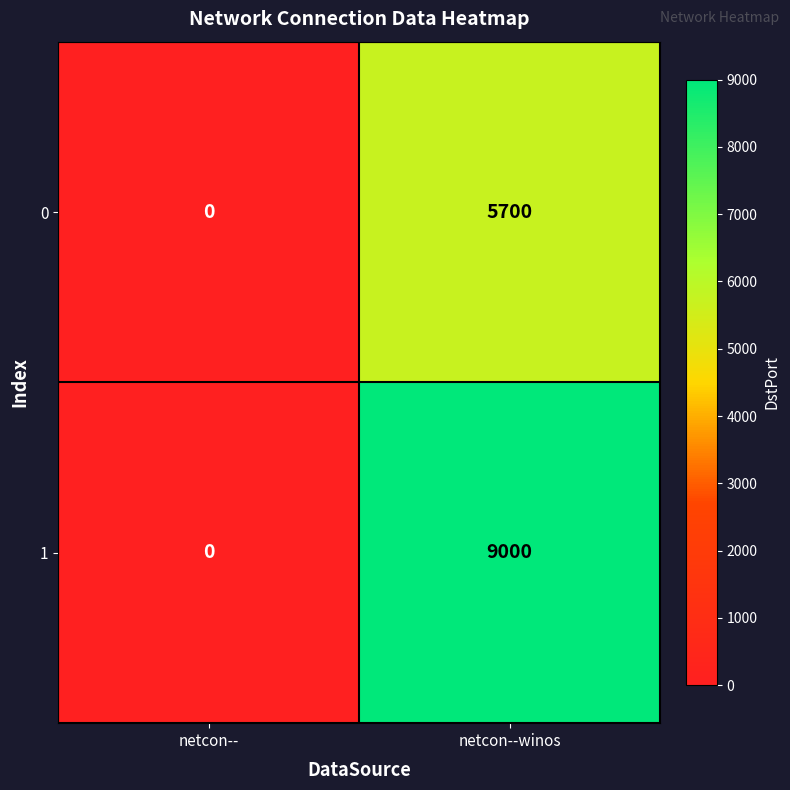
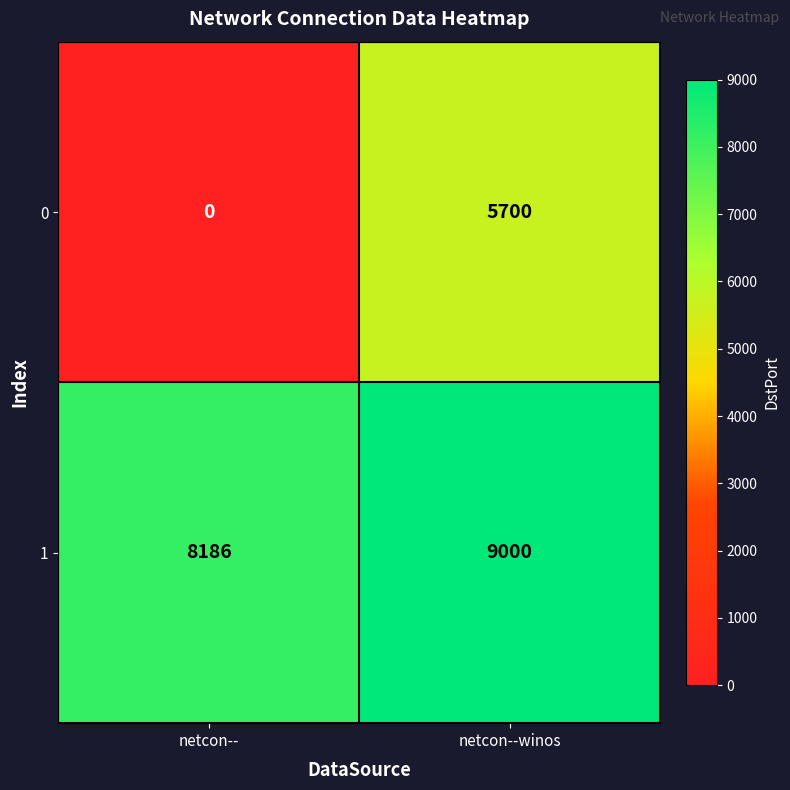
1, netcon--: 0 -> 8186
